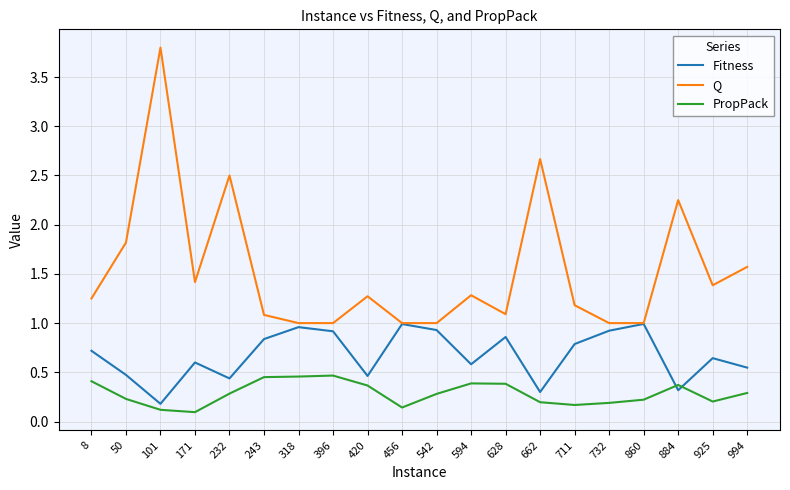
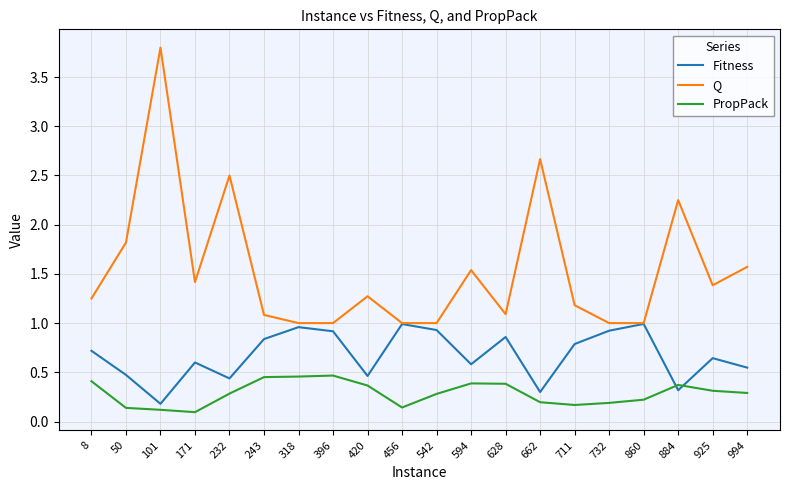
PropPack, 50: 0.2 -> 0.1
Q, 594: 1.3 -> 1.5
PropPack, 925: 0.2 -> 0.3
